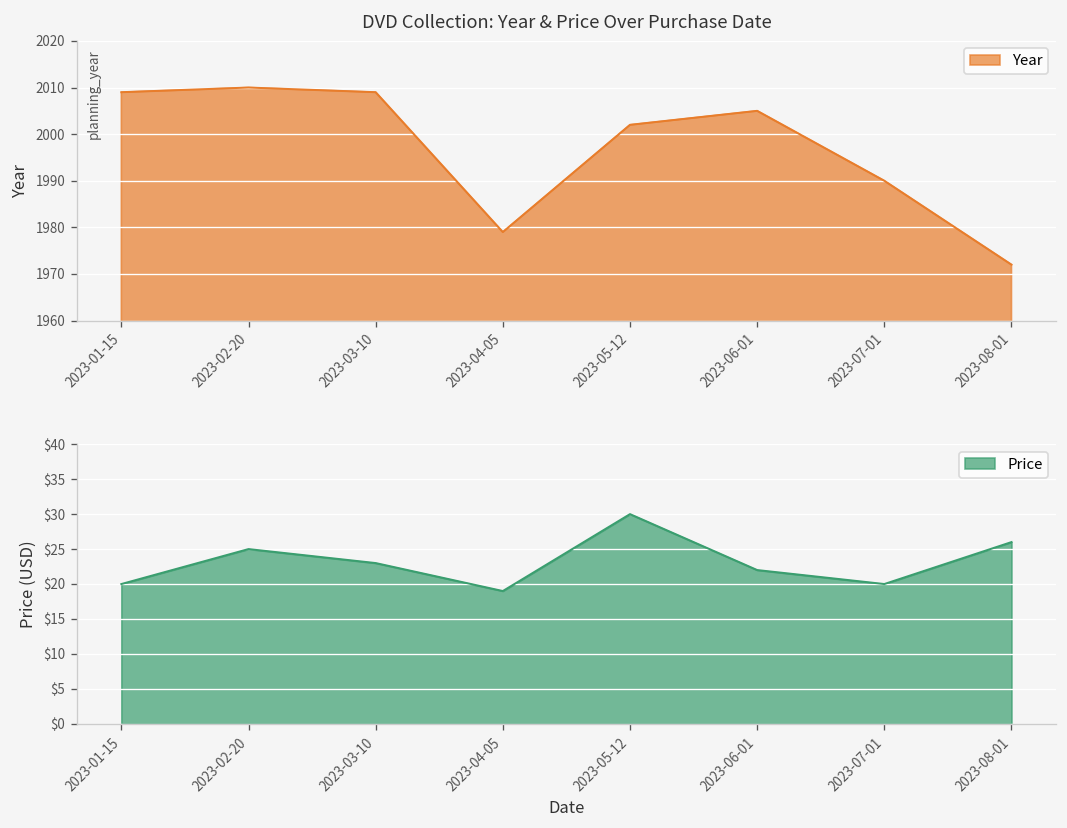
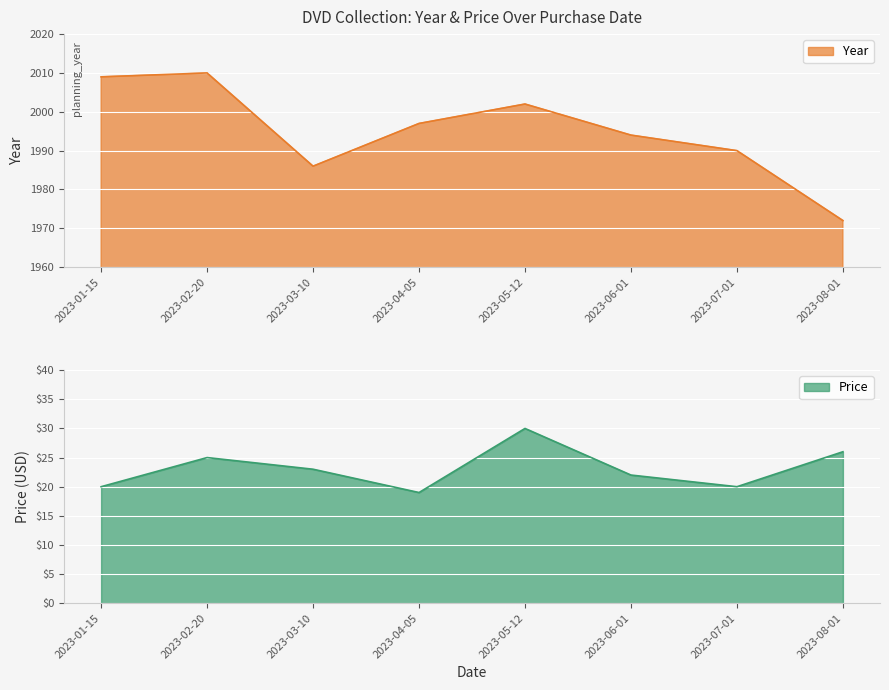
DVD Collection: Year & Price Over Purchase Date, 2023-03-10: 2009 -> 1986
DVD Collection: Year & Price Over Purchase Date, 2023-04-05: 1979 -> 1997
DVD Collection: Year & Price Over Purchase Date, 2023-06-01: 2005 -> 1994
